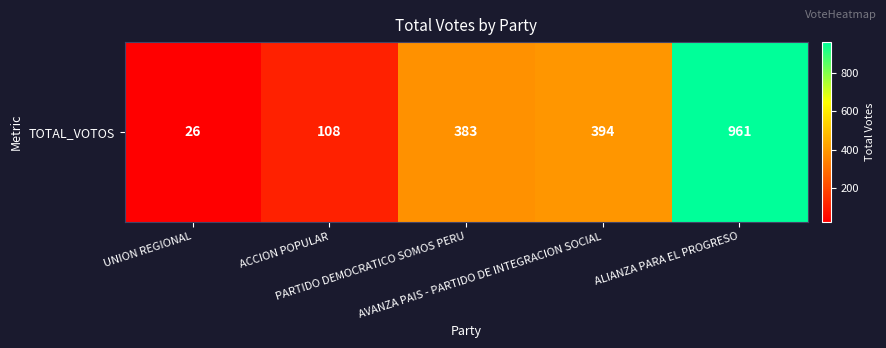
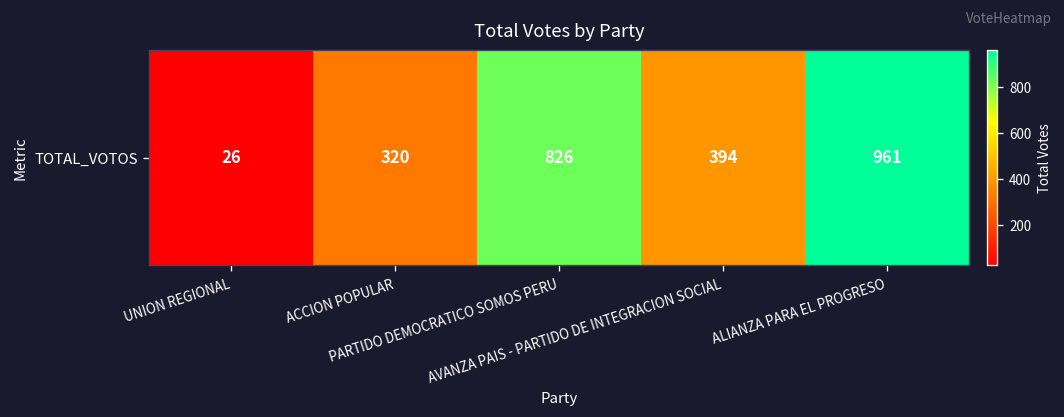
TOTAL_VOTOS, ACCION POPULAR: 108 -> 320
TOTAL_VOTOS, PARTIDO DEMOCRATICO SOMOS PERU: 383 -> 826
